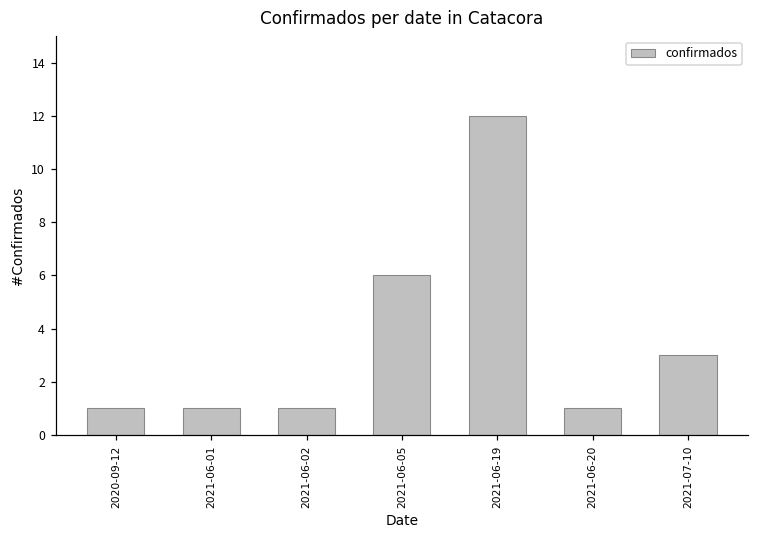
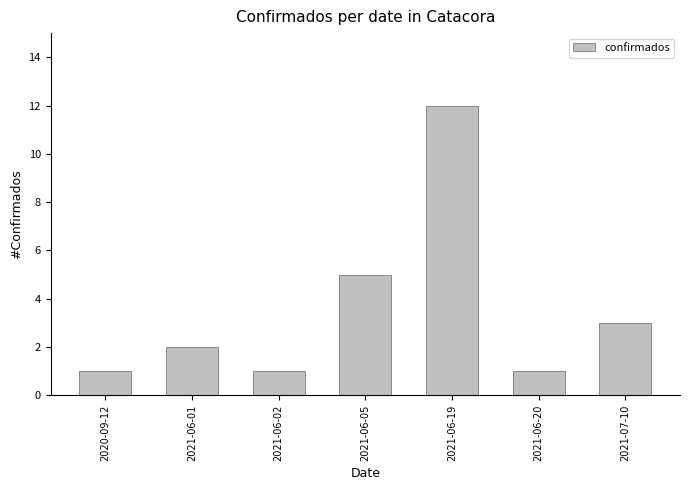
2021-06-01: 1 -> 2
2021-06-05: 6 -> 5
